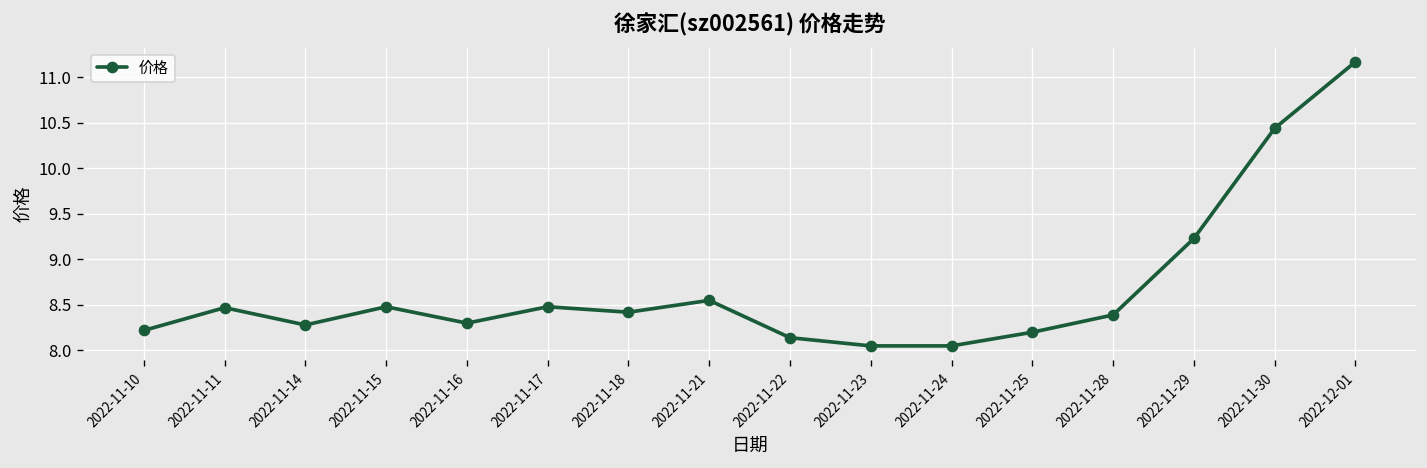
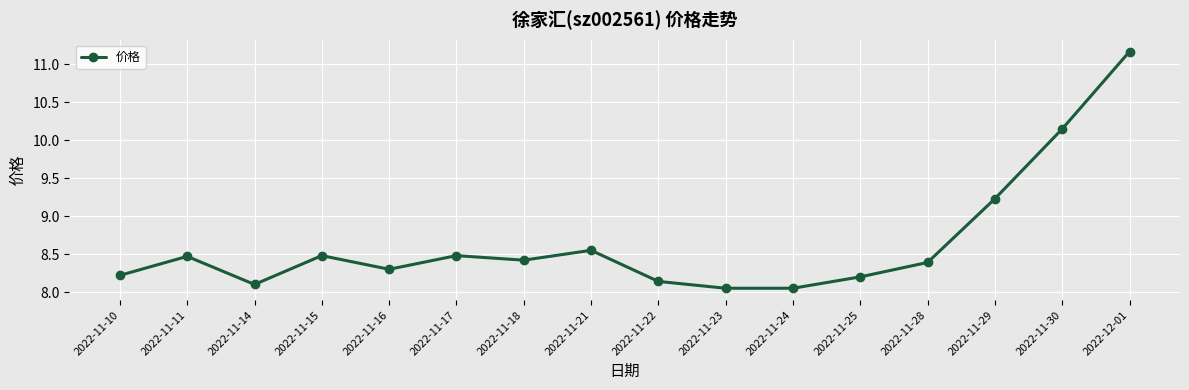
2022-11-14: 8.3 -> 8.1
2022-11-30: 10.4 -> 10.2
